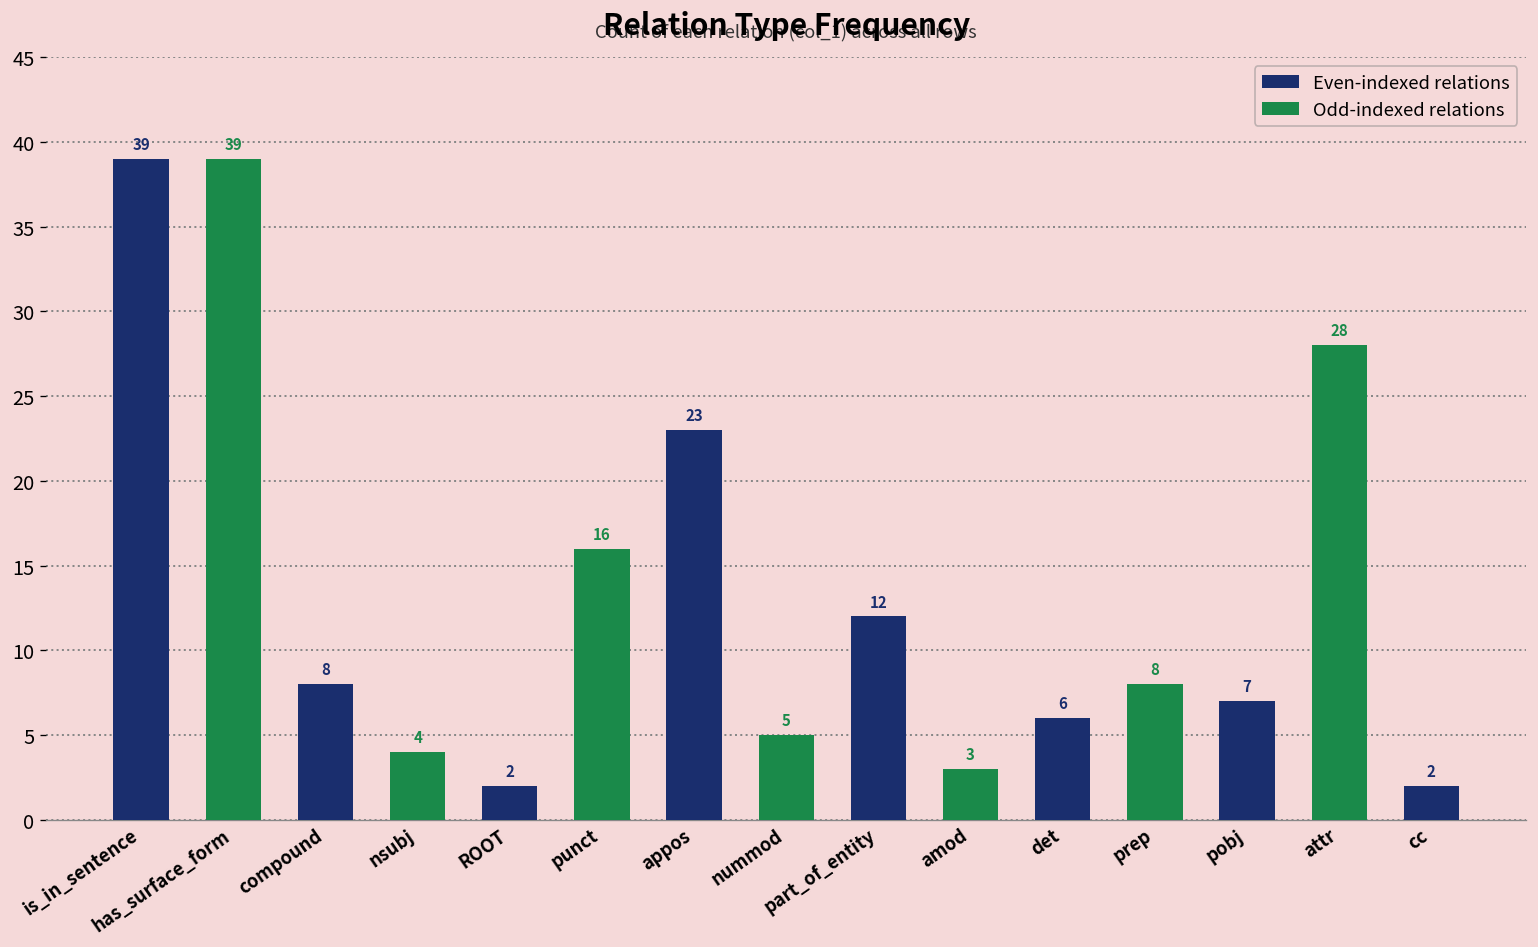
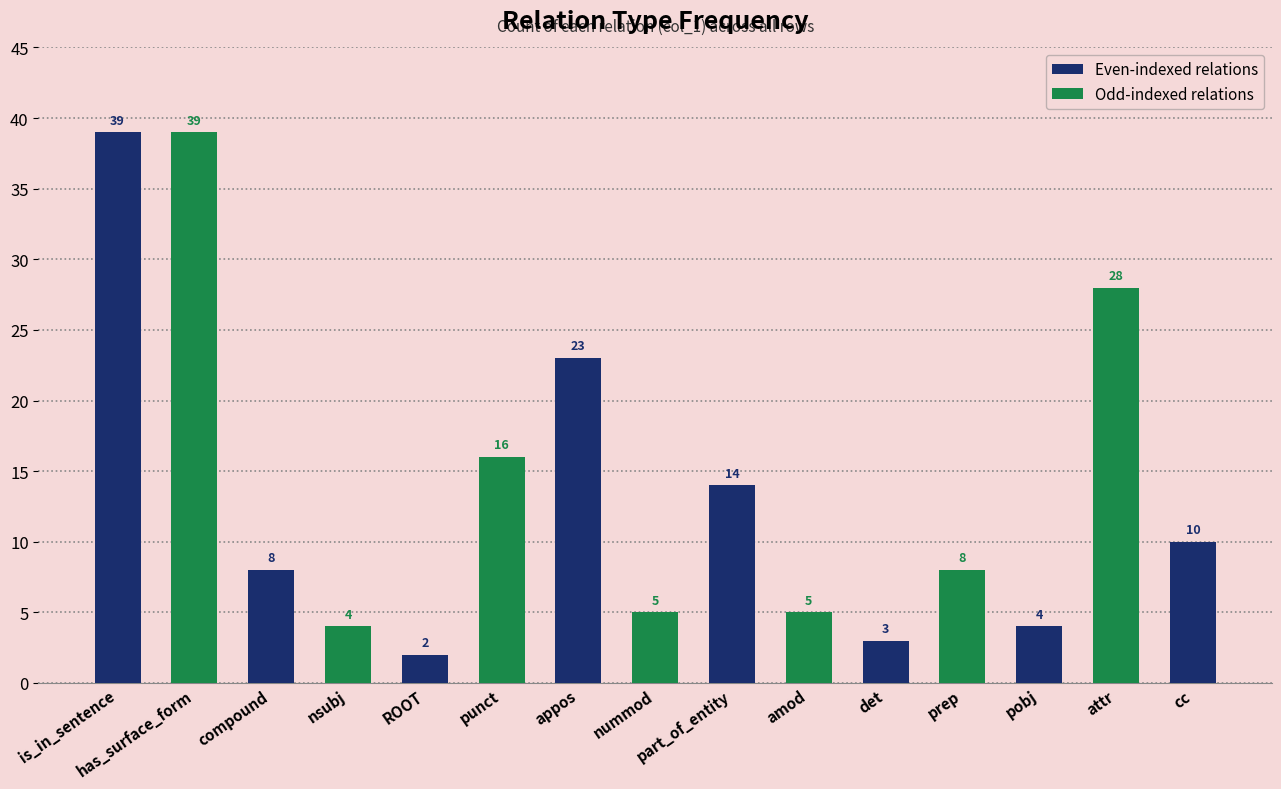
Even-indexed relations, part_of_entity: 12 -> 14
Odd-indexed relations, amod: 3 -> 5
Even-indexed relations, det: 6 -> 3
Even-indexed relations, pobj: 7 -> 4
Even-indexed relations, cc: 2 -> 10
